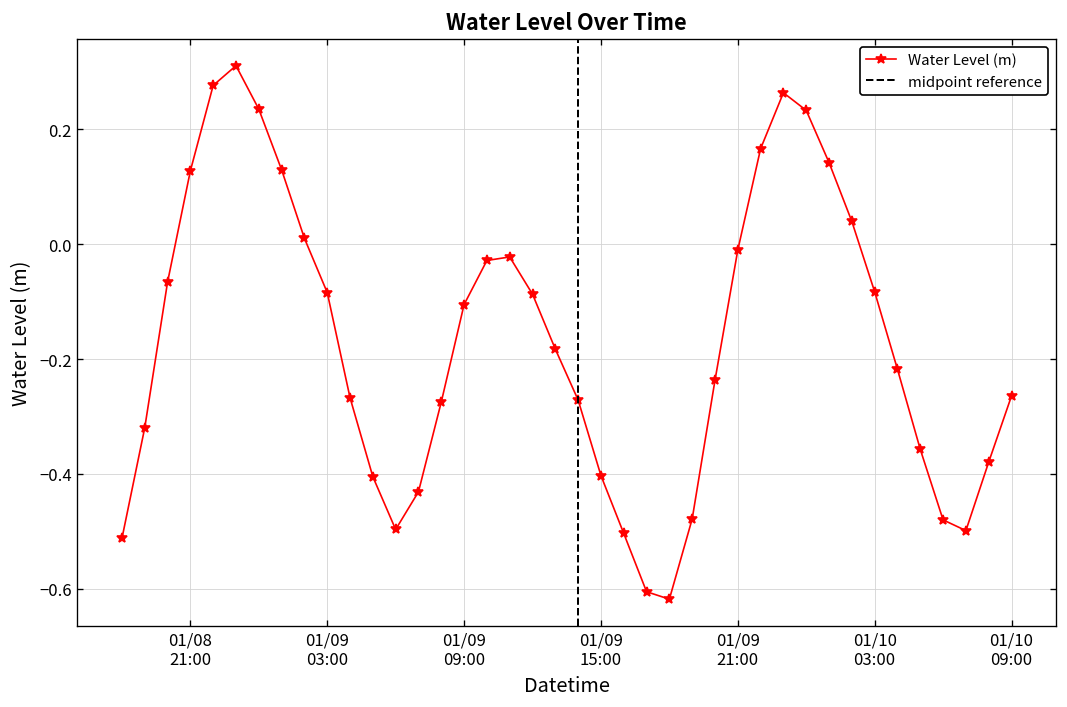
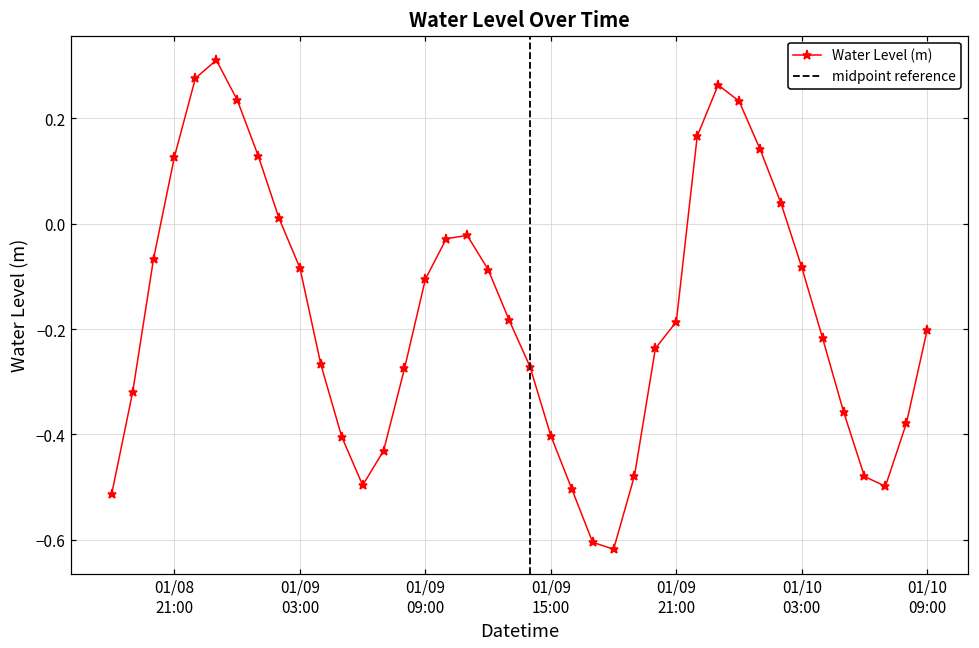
01/09 21:00: -0.01 -> -0.19
01/10 09:00: -0.26 -> -0.20
